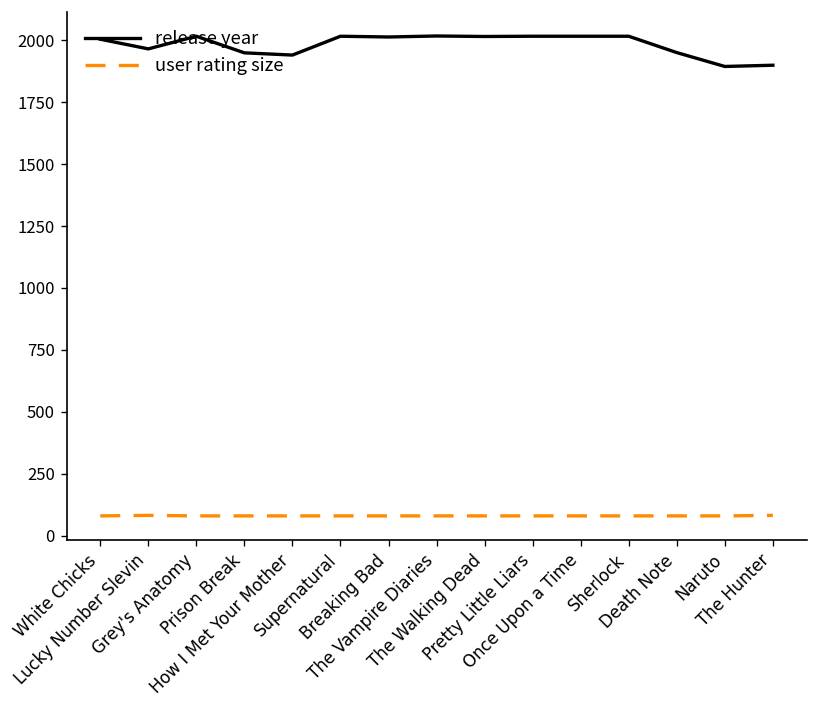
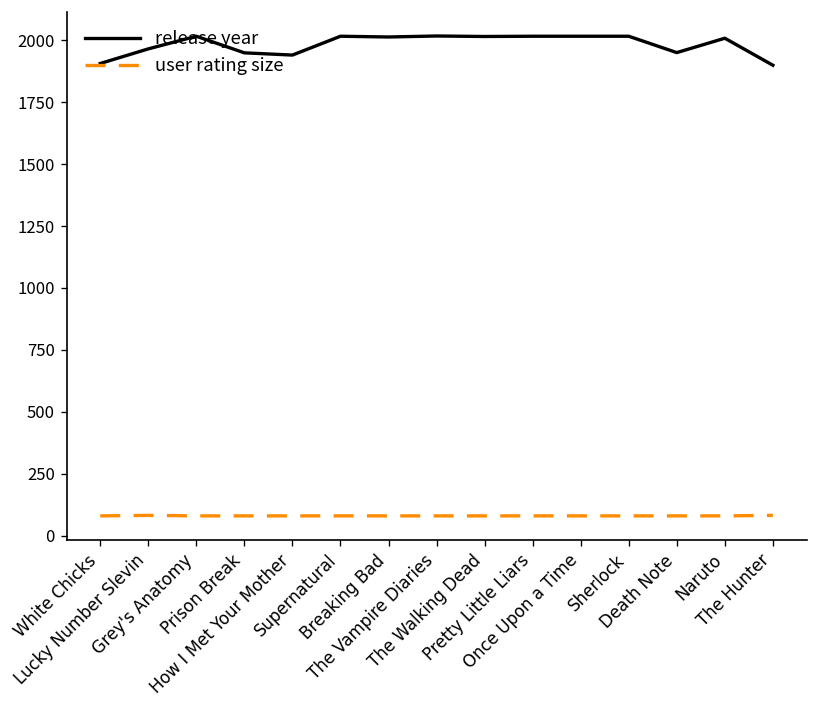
release year, White Chicks: 2000 -> 1910
release year, Naruto: 1890 -> 2010
